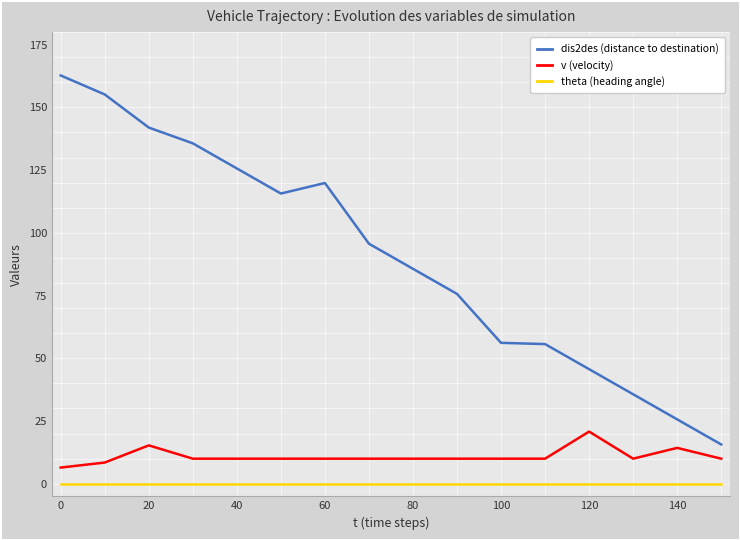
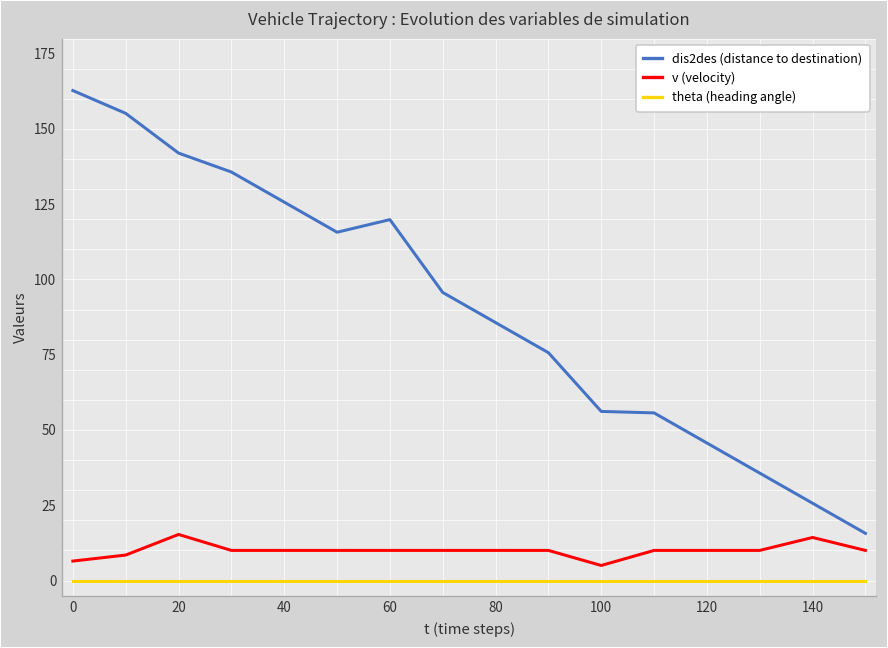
v (velocity), 100: 10 -> 5
v (velocity), 120: 21 -> 10
